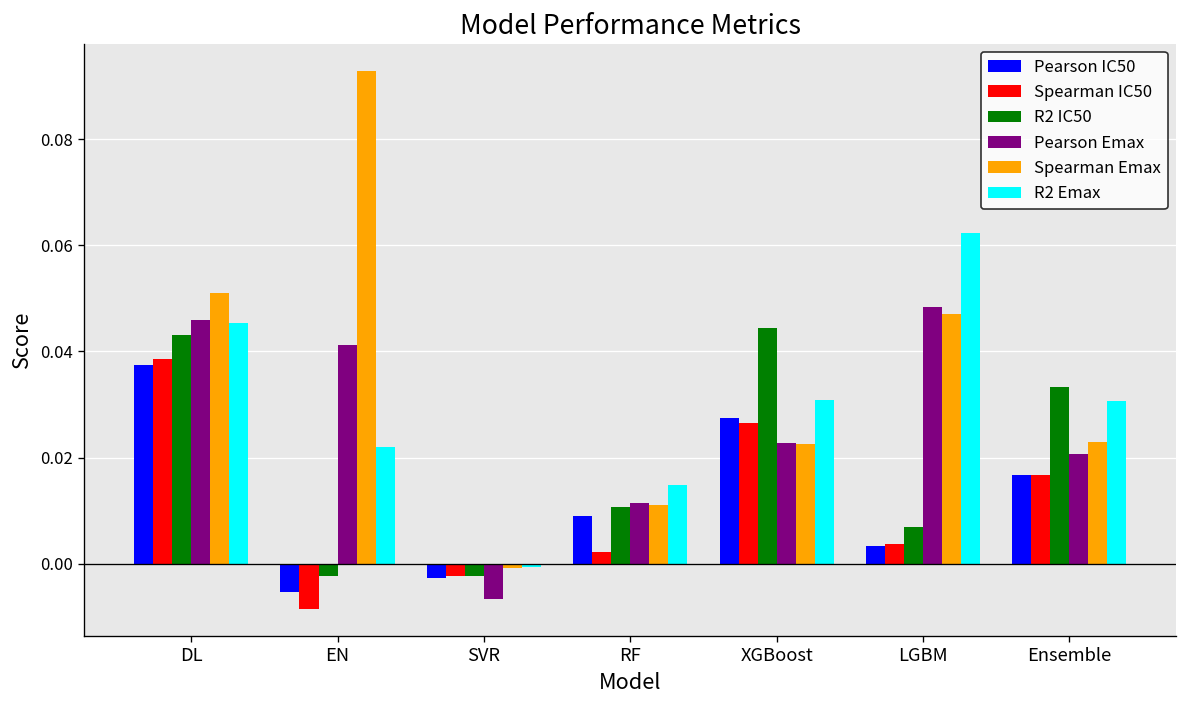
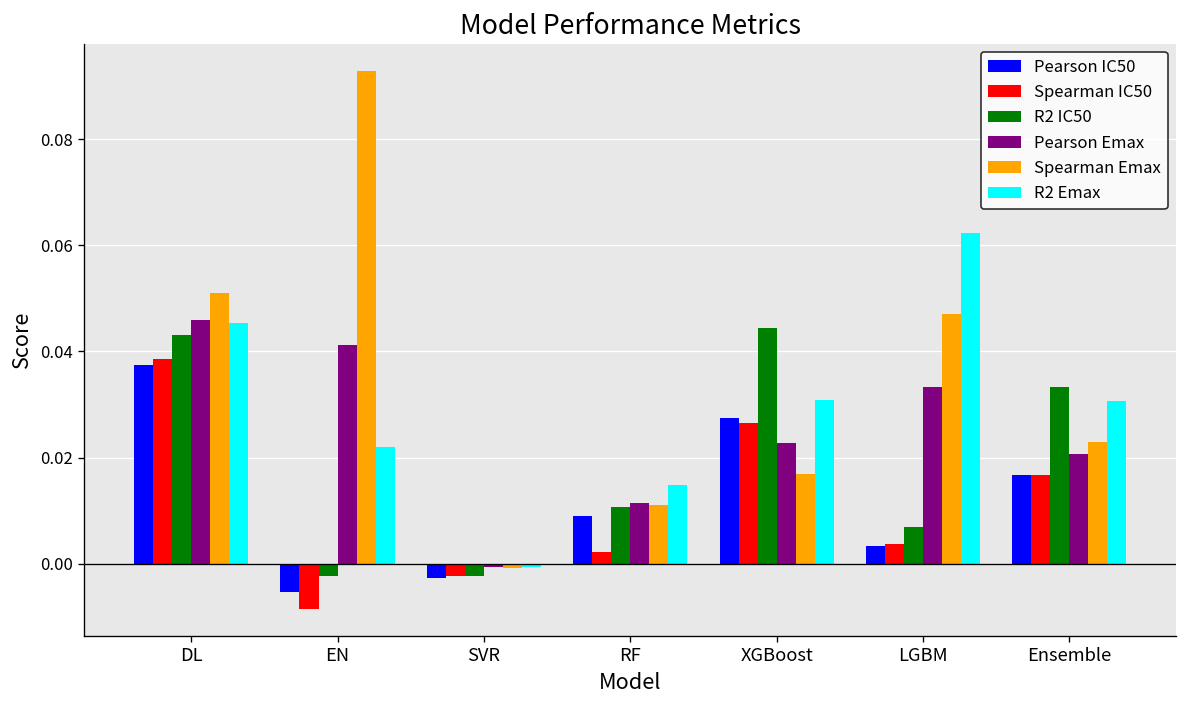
Pearson Emax, SVR: -0.007 -> -0.001
Spearman Emax, XGBoost: 0.023 -> 0.017
Pearson Emax, LGBM: 0.048 -> 0.033
